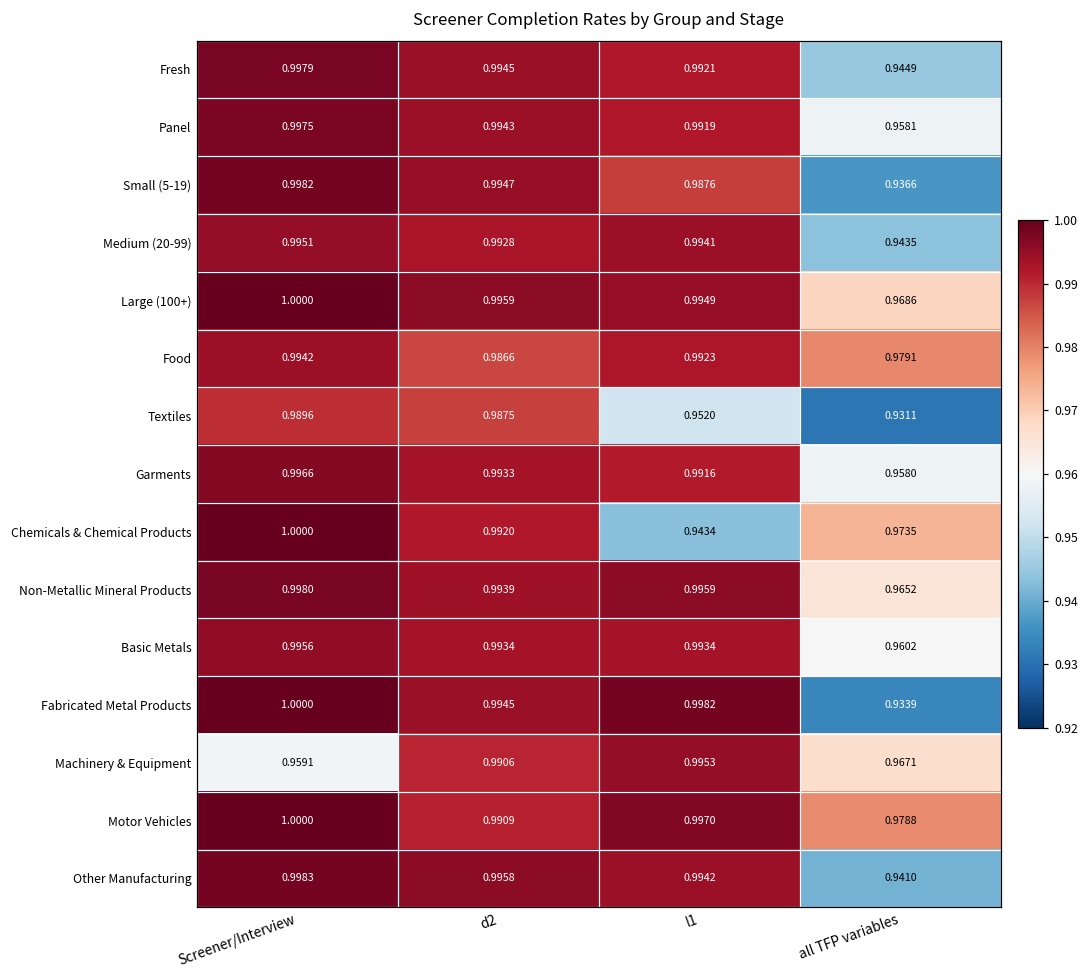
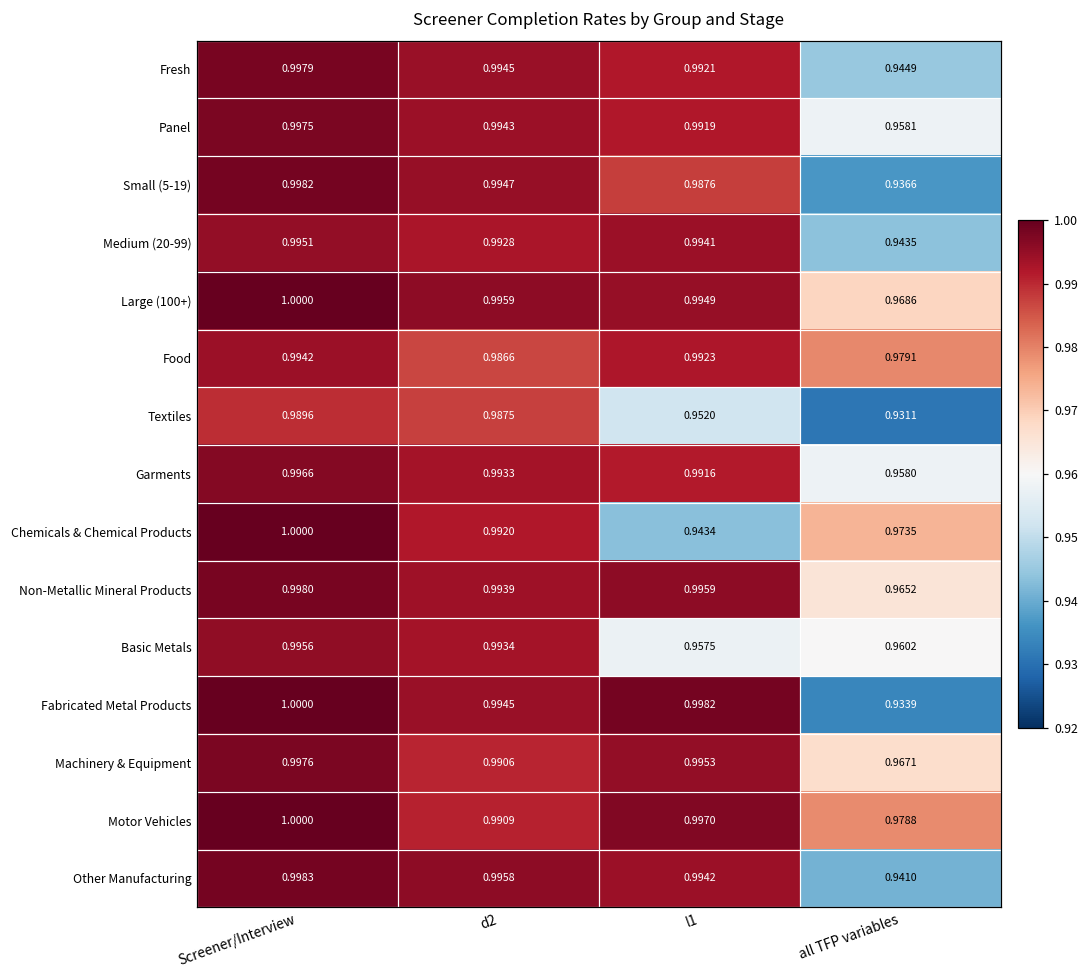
Basic Metals, l1: 0.9934 -> 0.9575
Machinery & Equipment, Screener/Interview: 0.9591 -> 0.9976
